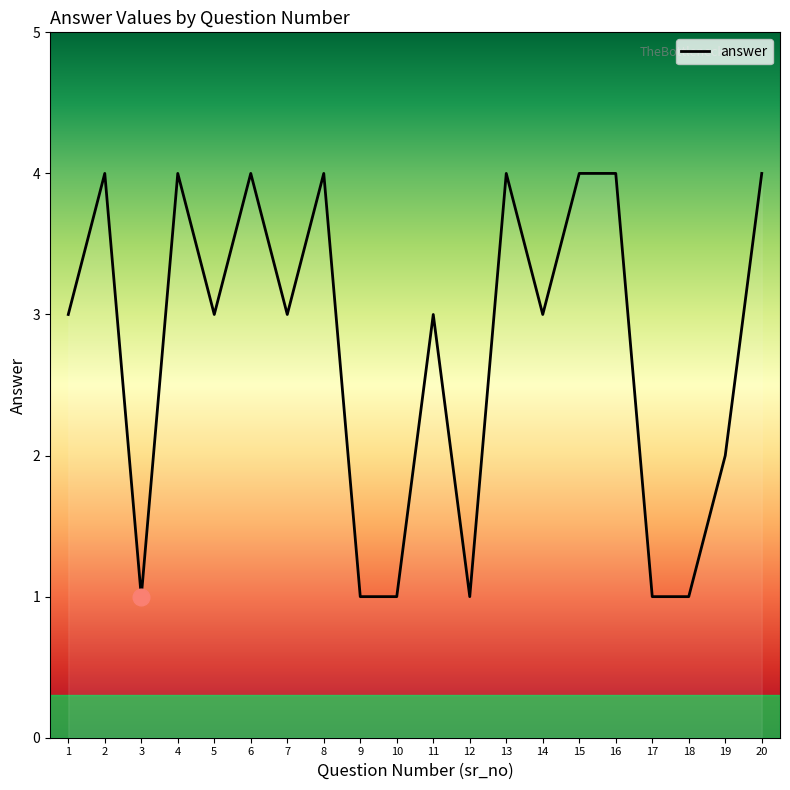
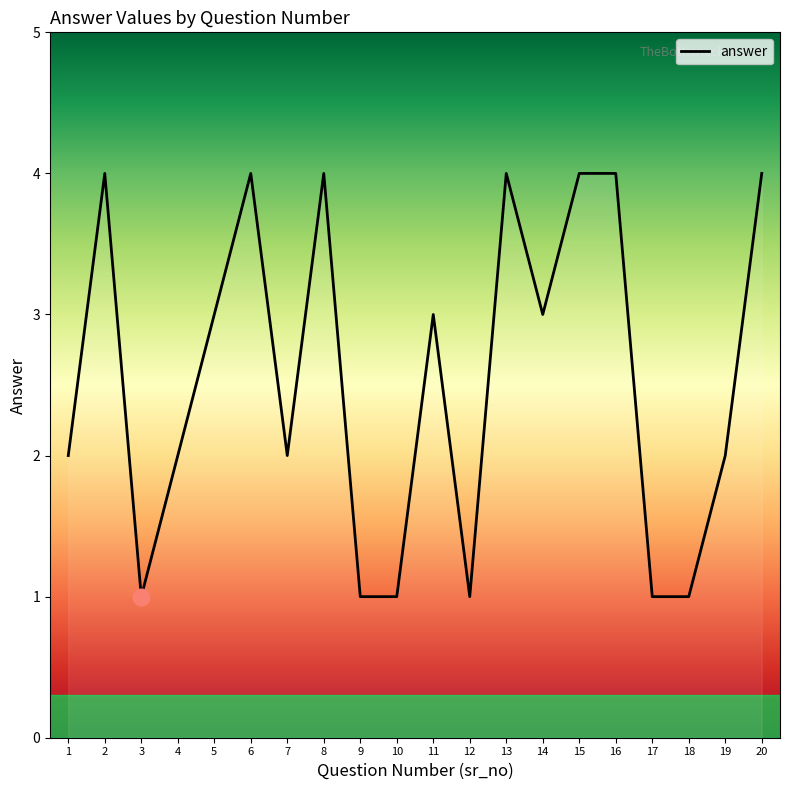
answer, 1: 3 -> 2
answer, 4: 4 -> 2
answer, 7: 3 -> 2
